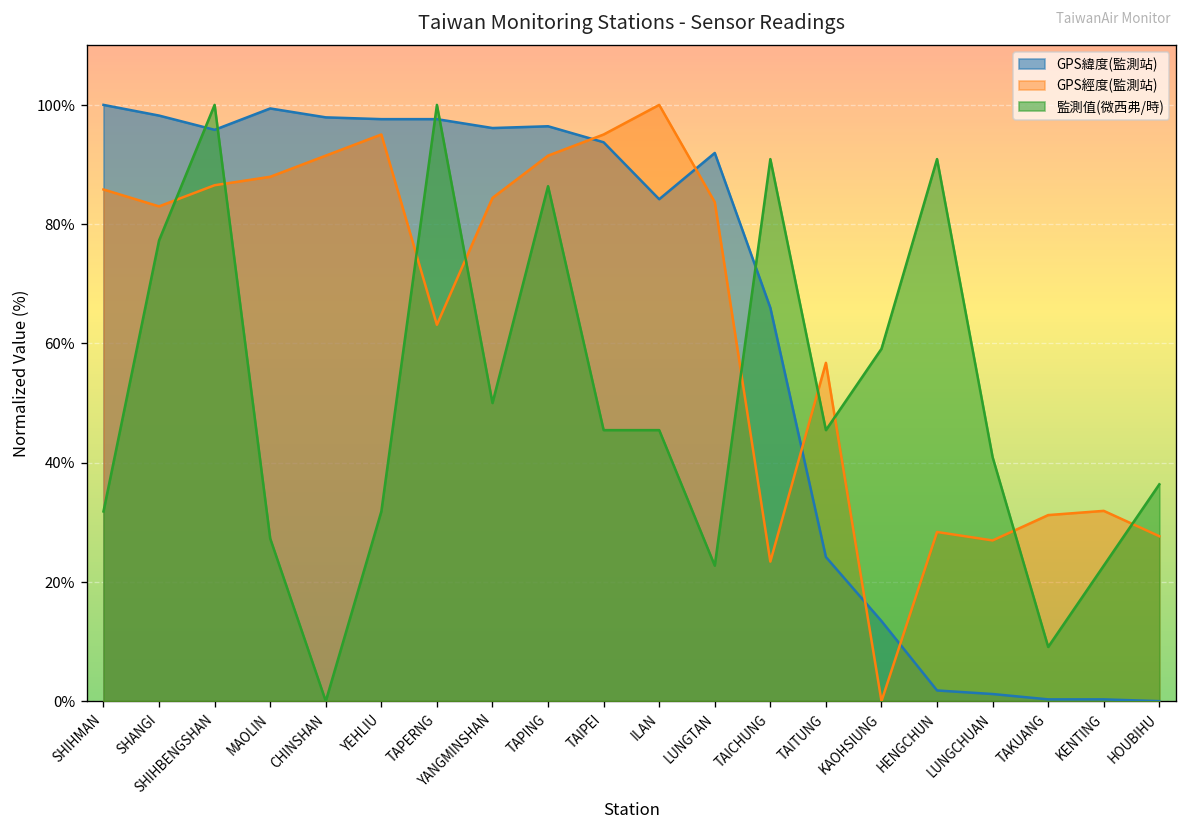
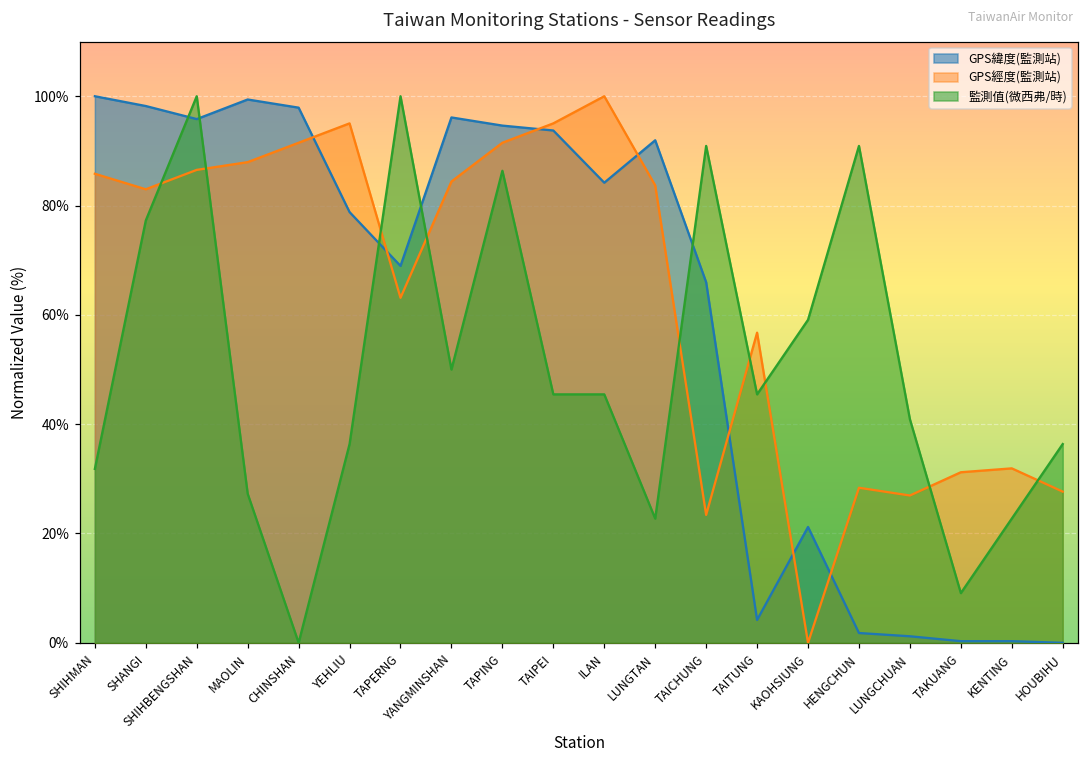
GPS緯度(監測站), YEHLIU: 98% -> 79%
監測值(微西弗/時), YEHLIU: 32% -> 36%
GPS緯度(監測站), TAPERNG: 98% -> 69%
GPS緯度(監測站), TAPING: 96% -> 95%
GPS緯度(監測站), TAITUNG: 24% -> 4%
GPS緯度(監測站), KAOHSIUNG: 13% -> 21%
